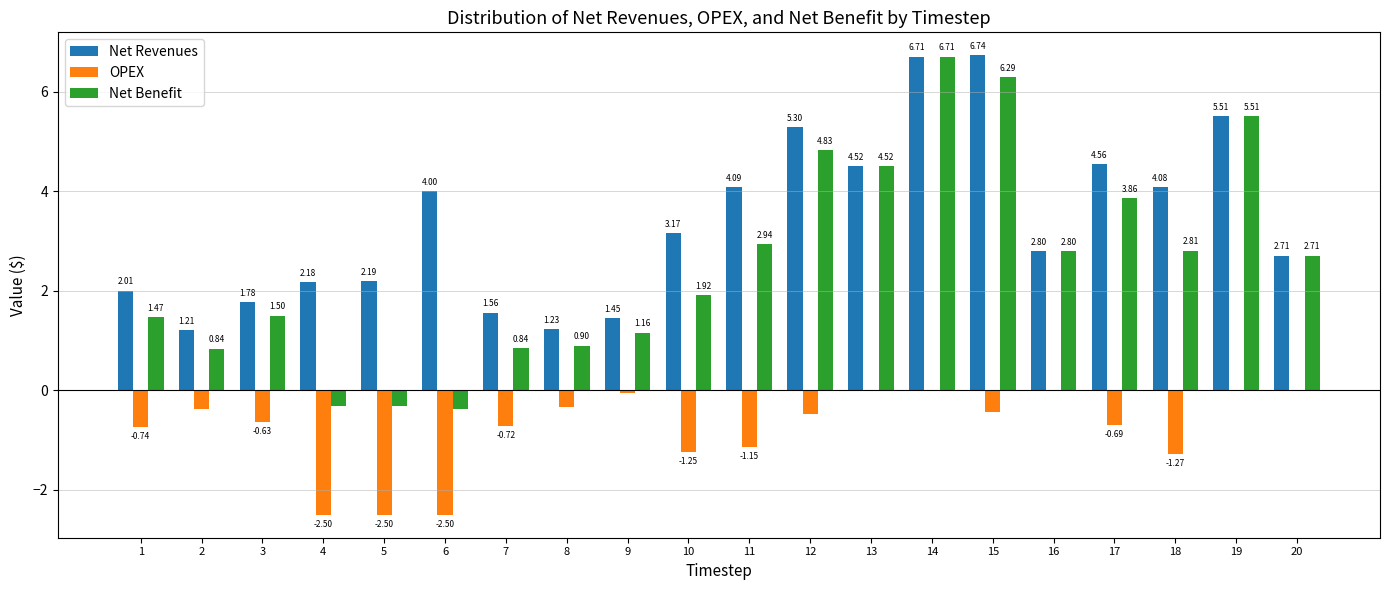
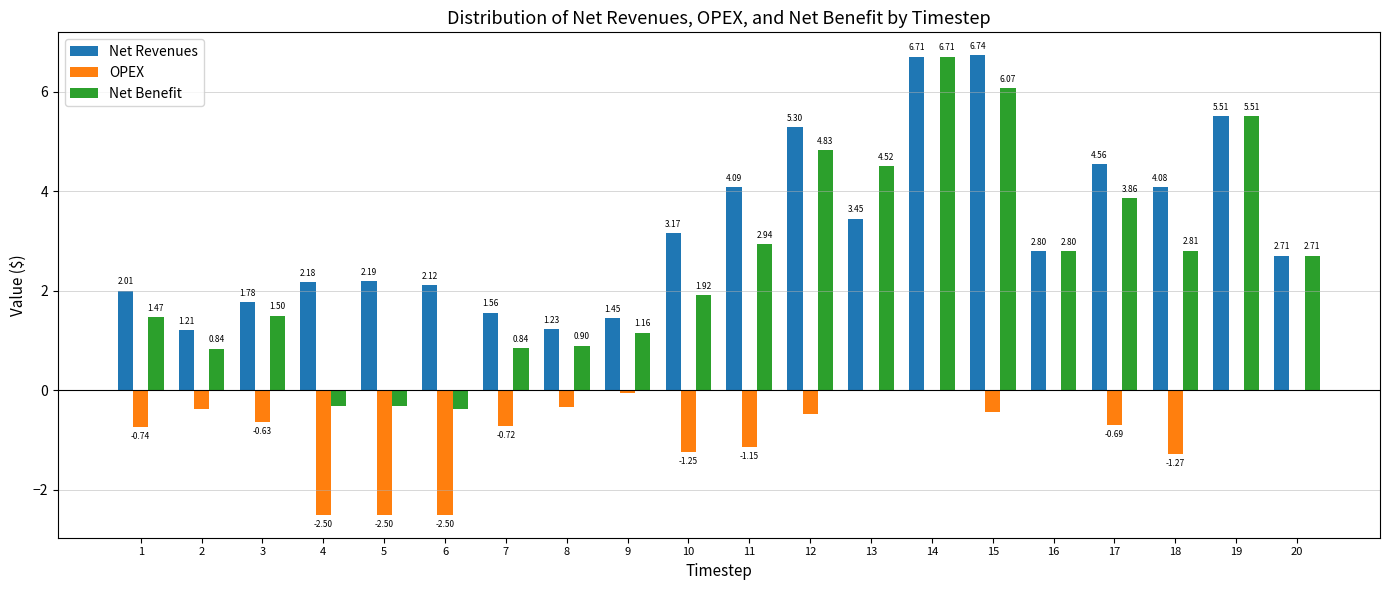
Net Revenues, 6: 4.00 -> 2.12
Net Revenues, 13: 4.52 -> 3.45
Net Benefit, 15: 6.29 -> 6.07
